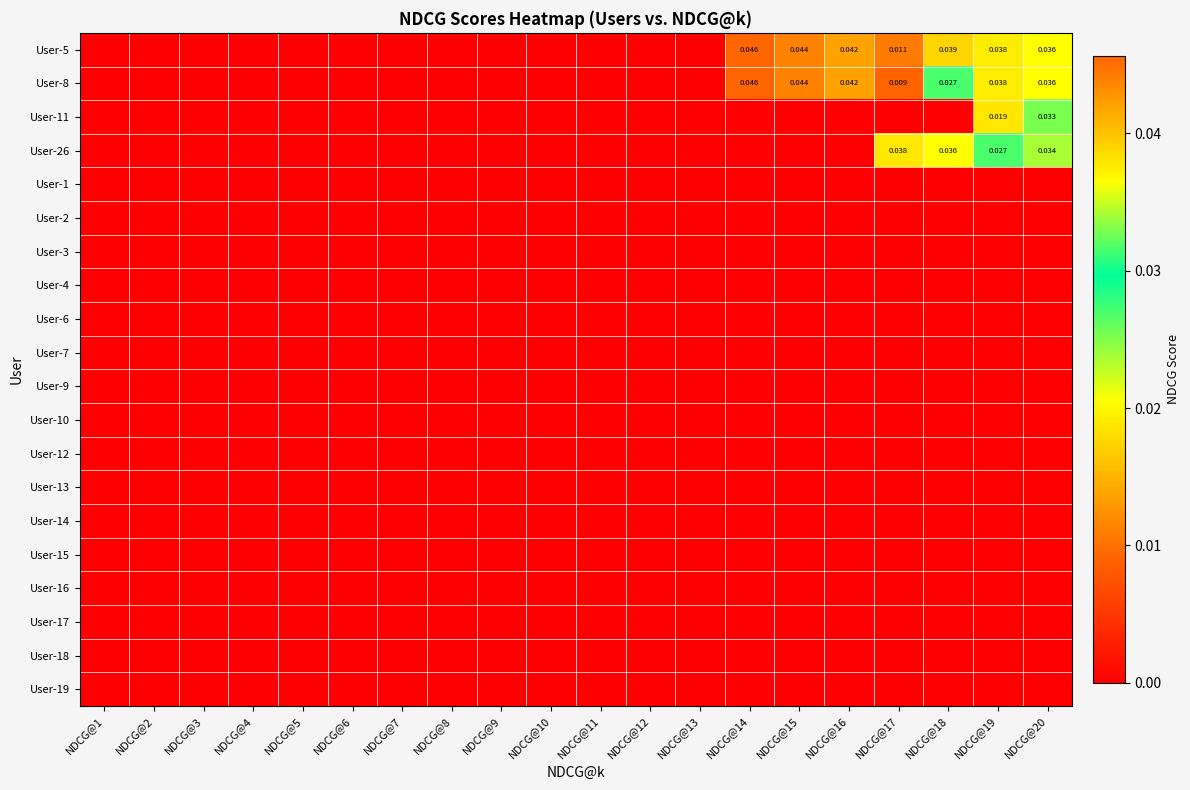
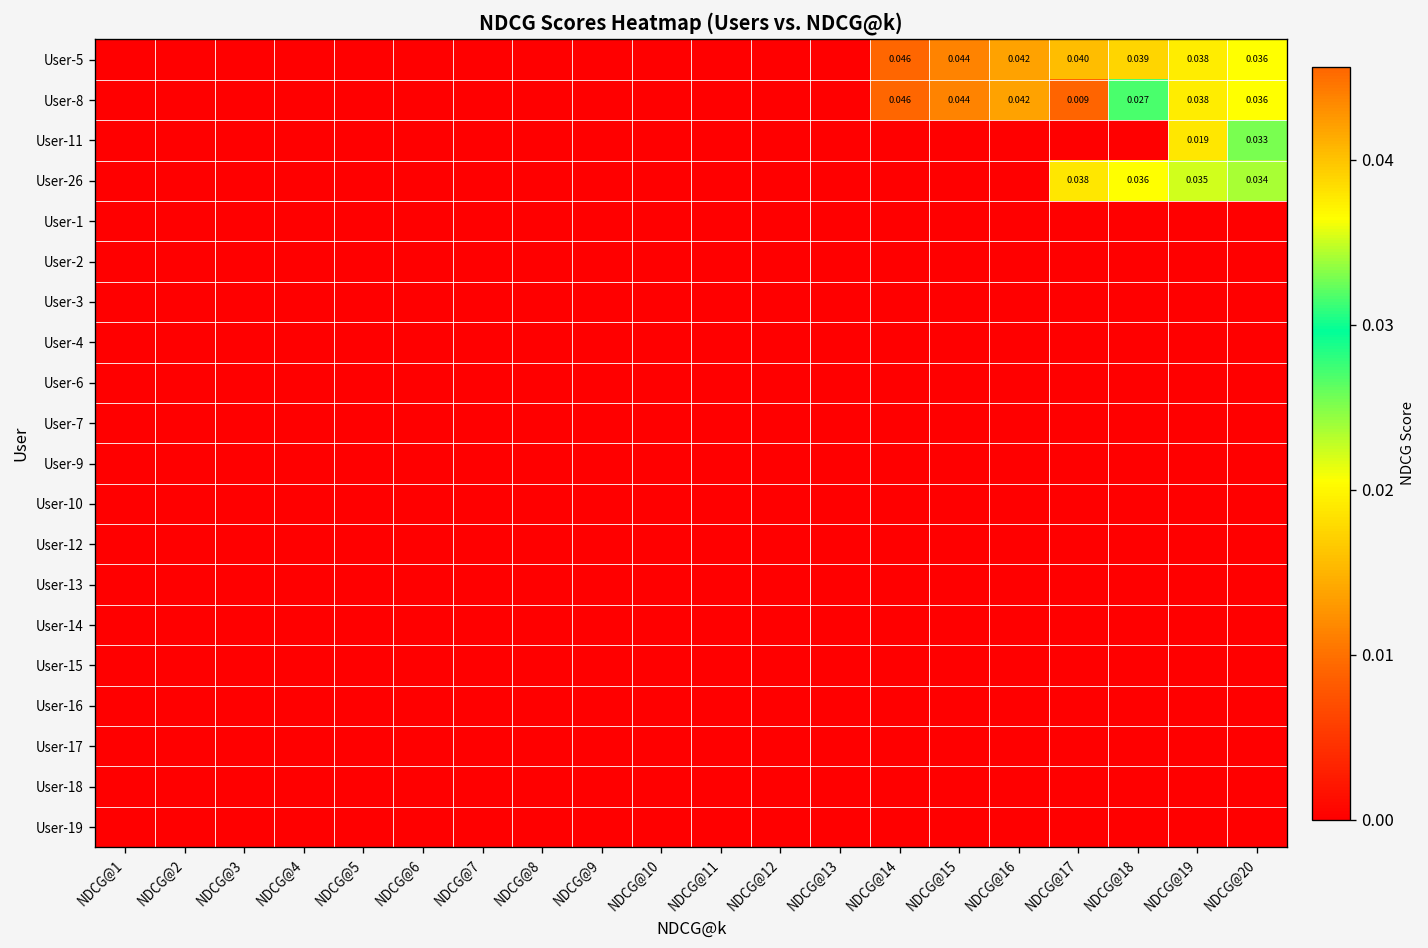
User-5, NDCG@17: 0.011 -> 0.040
User-26, NDCG@19: 0.027 -> 0.035
